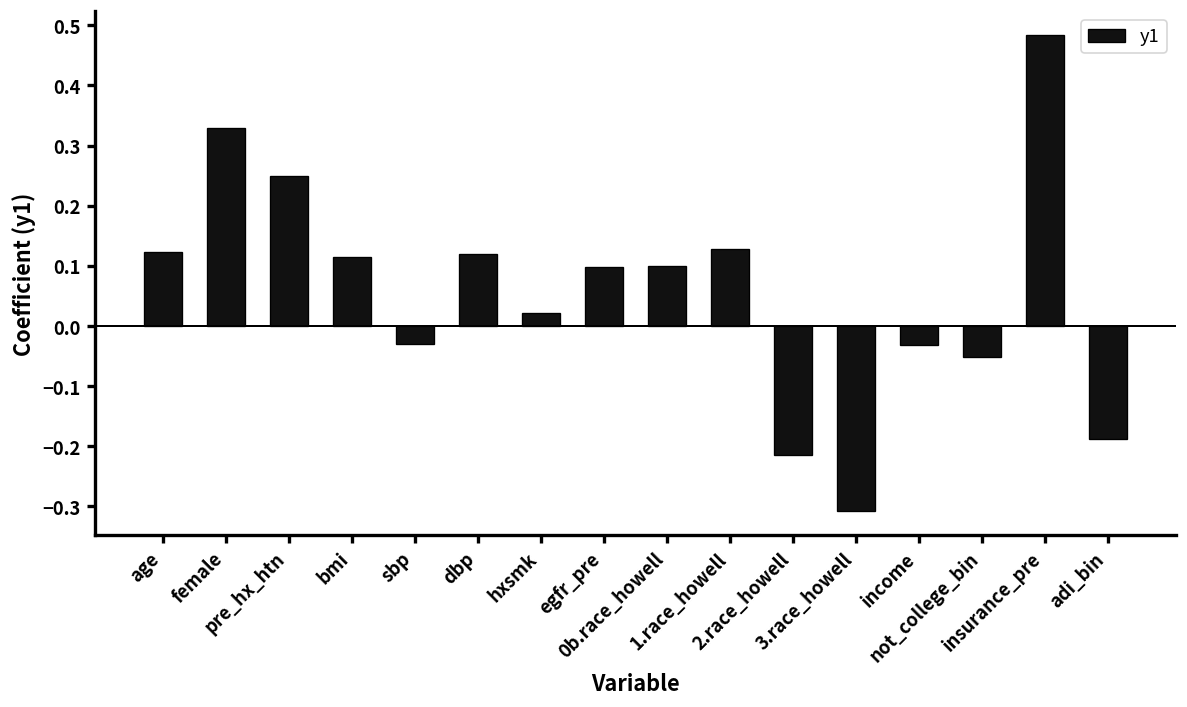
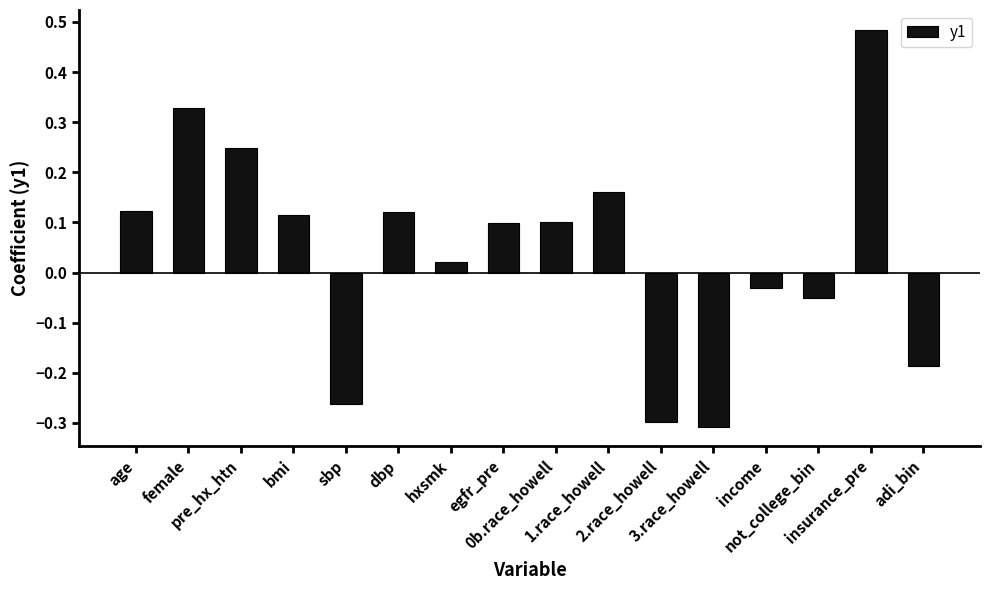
sbp: -0.03 -> -0.26
1.race_howell: 0.13 -> 0.16
2.race_howell: -0.21 -> -0.30
